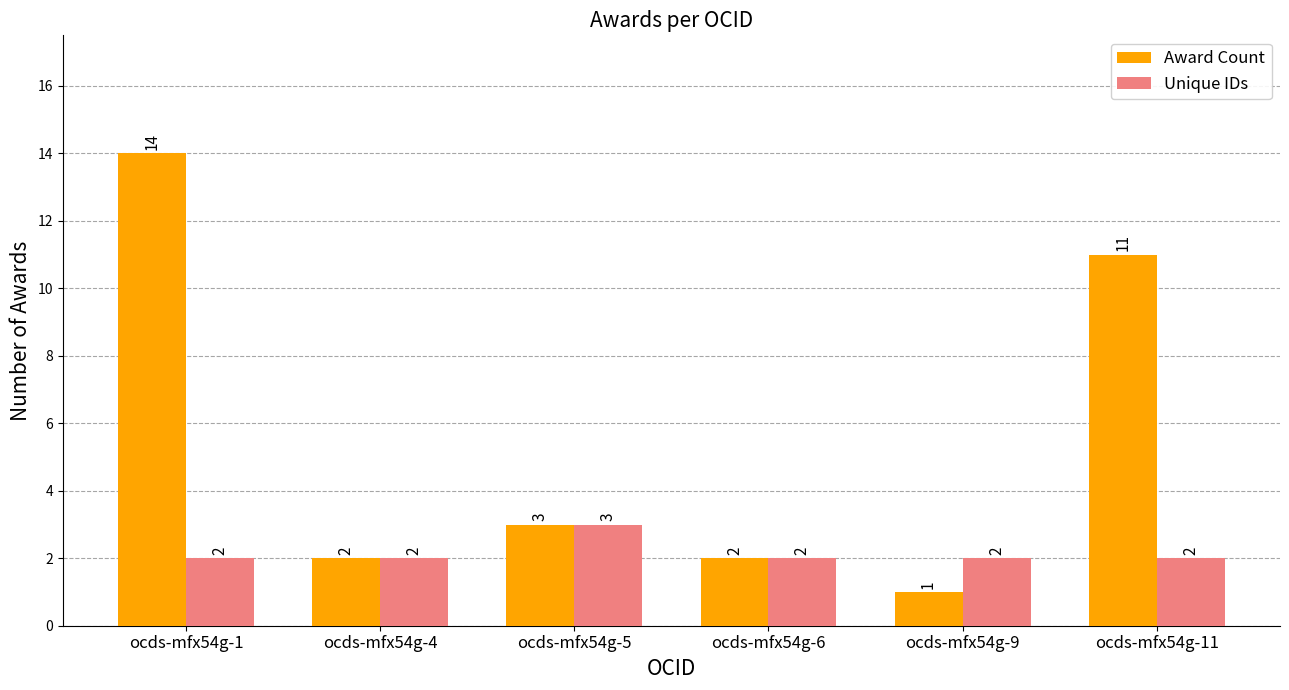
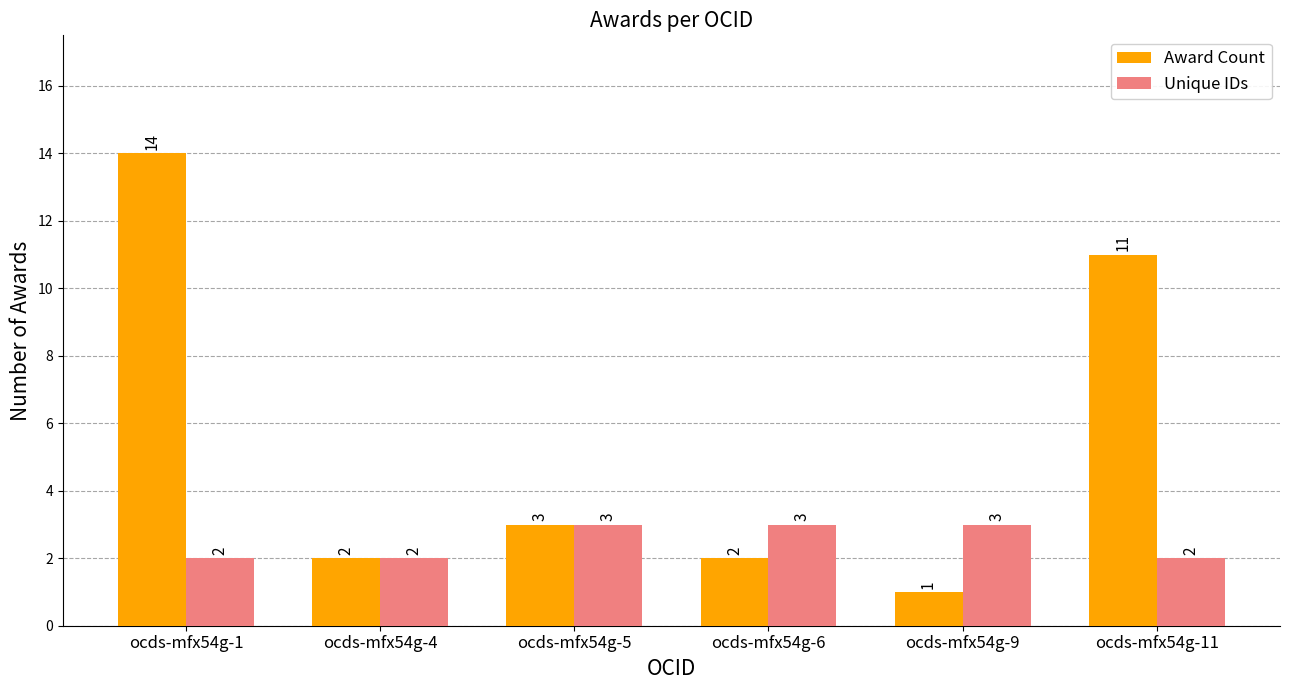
Unique IDs, ocds-mfx54g-6: 2 -> 3
Unique IDs, ocds-mfx54g-9: 2 -> 3
